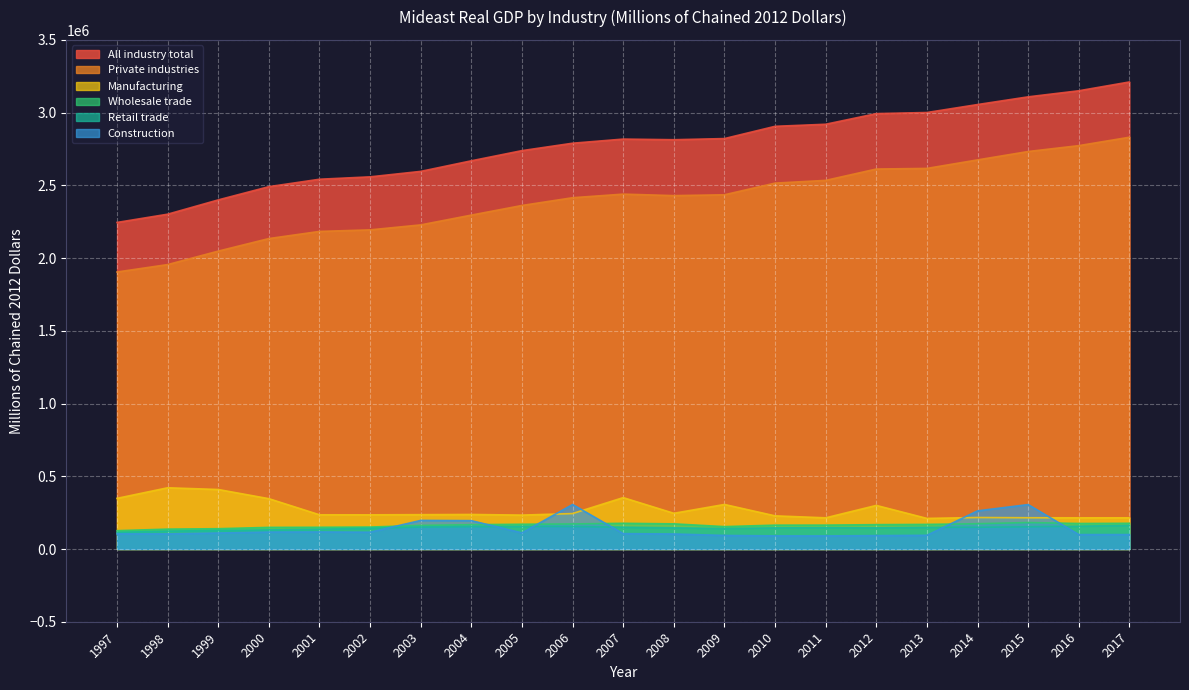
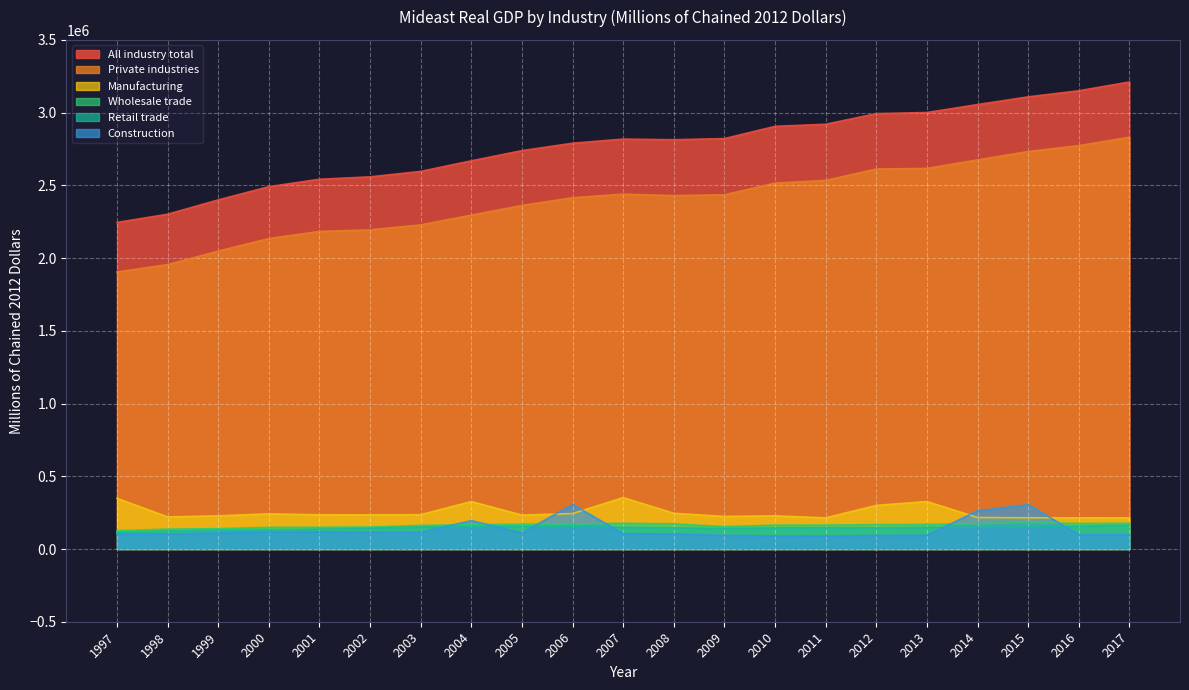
Manufacturing, 1998: 420000 -> 220000
Manufacturing, 1999: 410000 -> 230000
Manufacturing, 2000: 350000 -> 240000
Construction, 2003: 200000 -> 120000
Manufacturing, 2004: 240000 -> 330000
Manufacturing, 2009: 310000 -> 220000
Manufacturing, 2013: 210000 -> 330000
